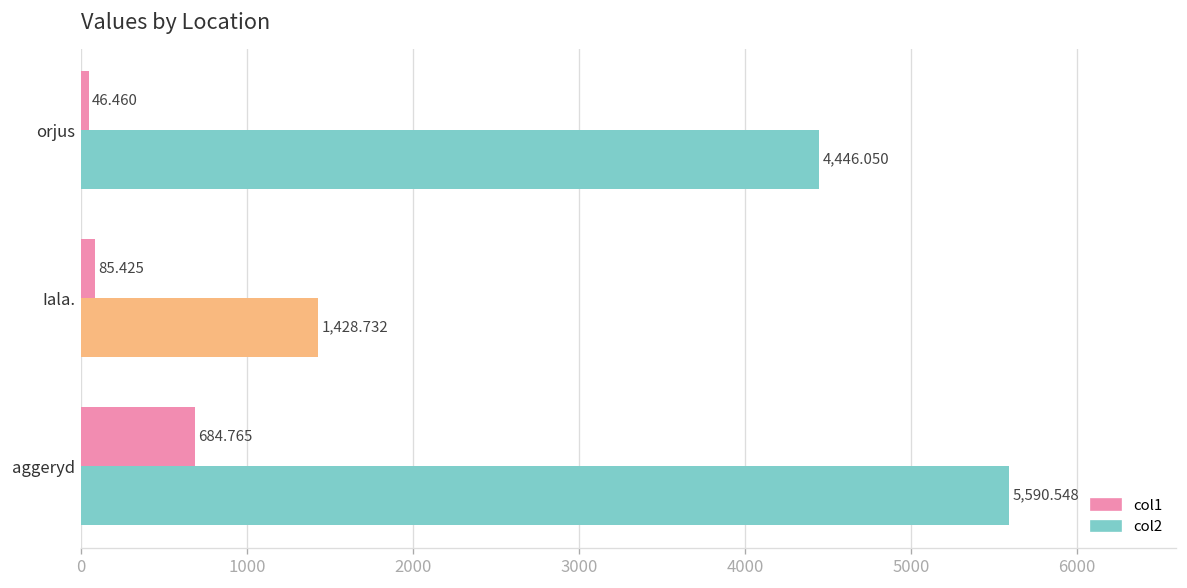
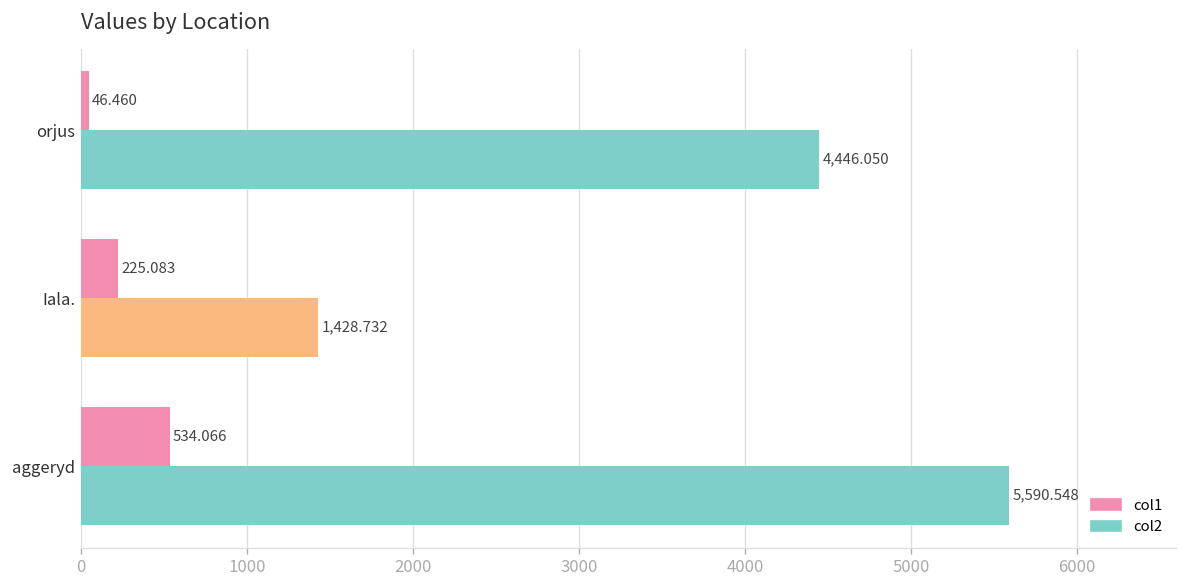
col1, Iala.: 85.425 -> 225.083
col1, aggeryd: 684.765 -> 534.066
